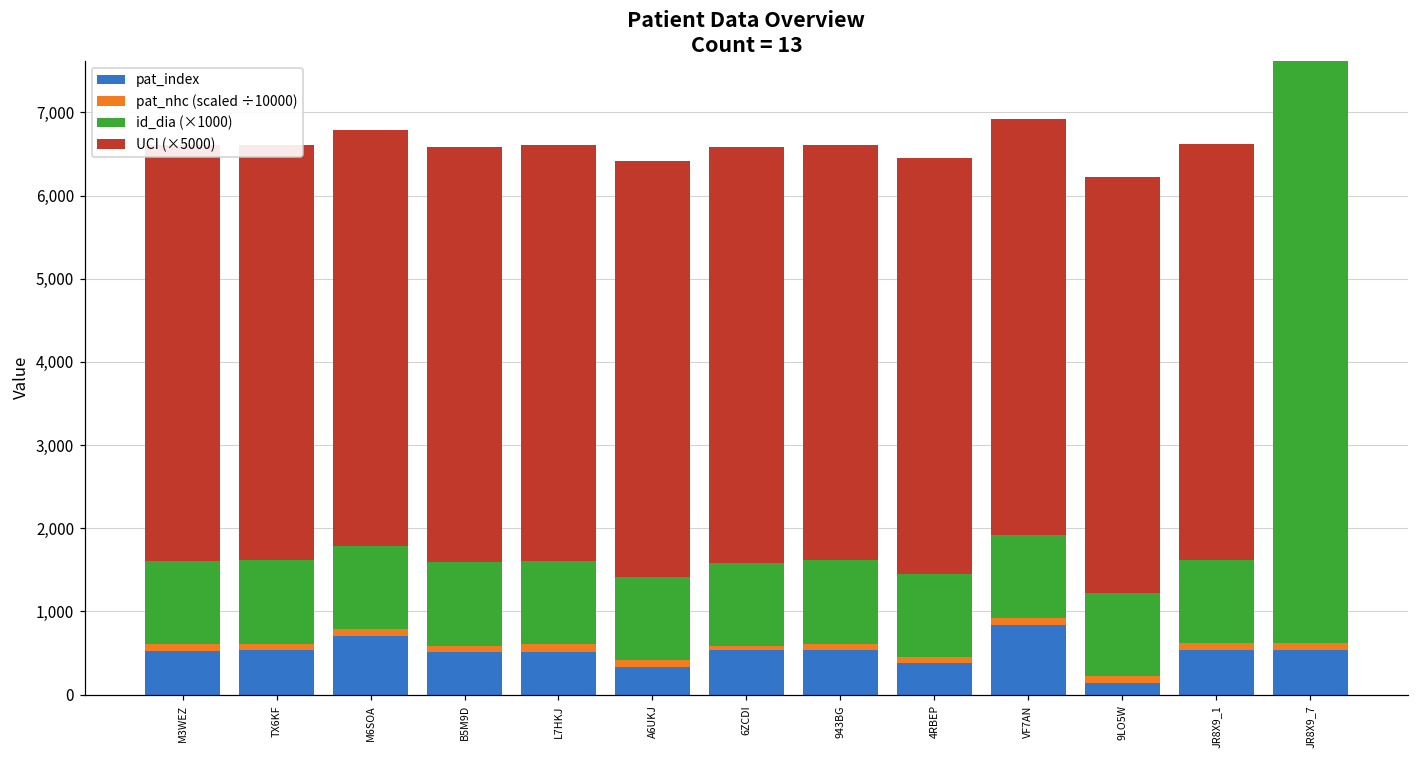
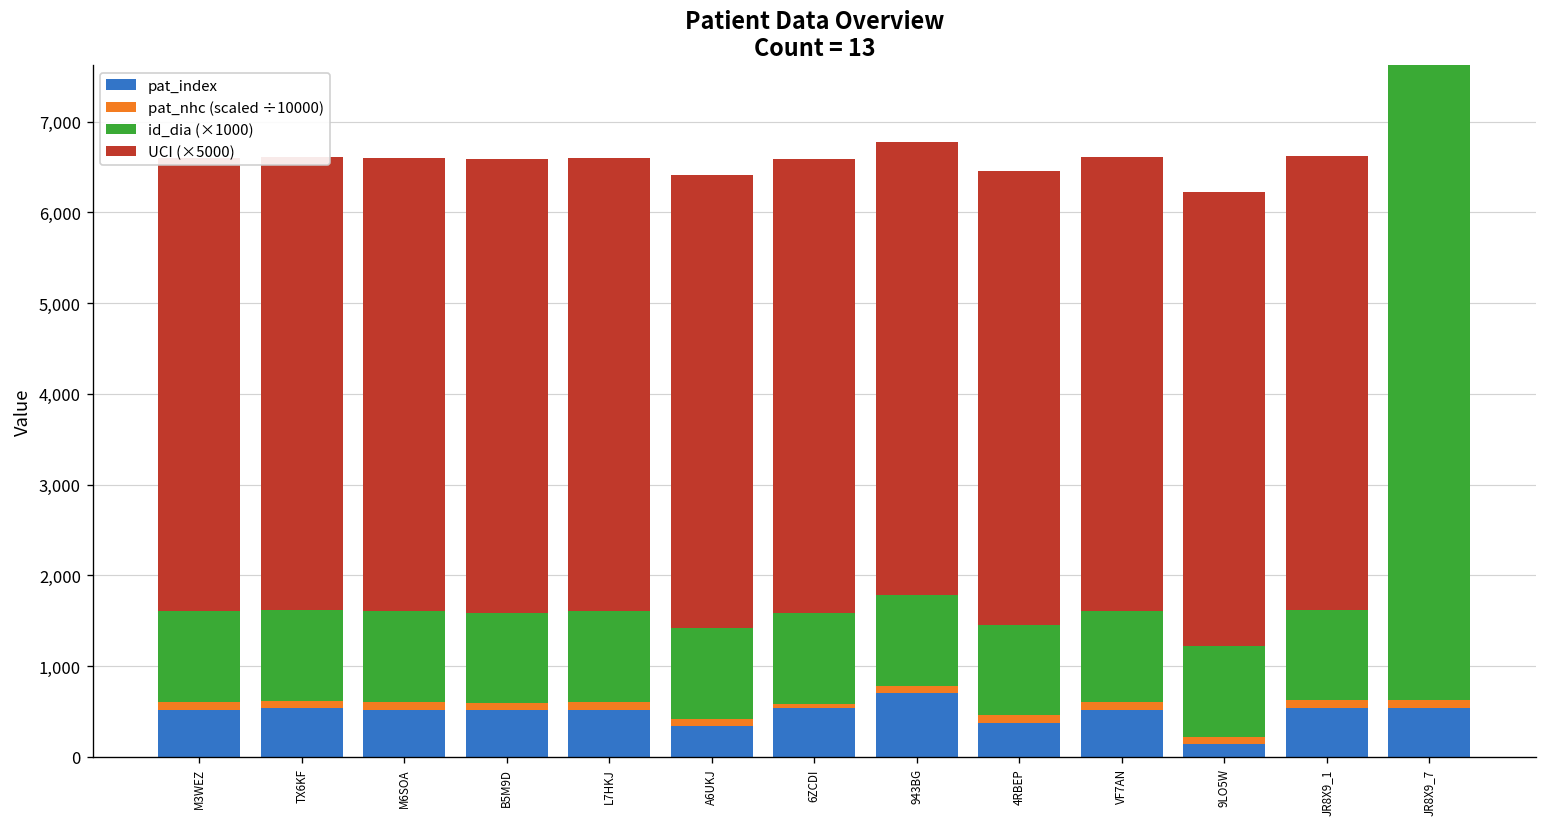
pat_index, M6SOA: 700 -> 500
pat_index, 943BG: 500 -> 700
pat_index, VF7AN: 800 -> 500
